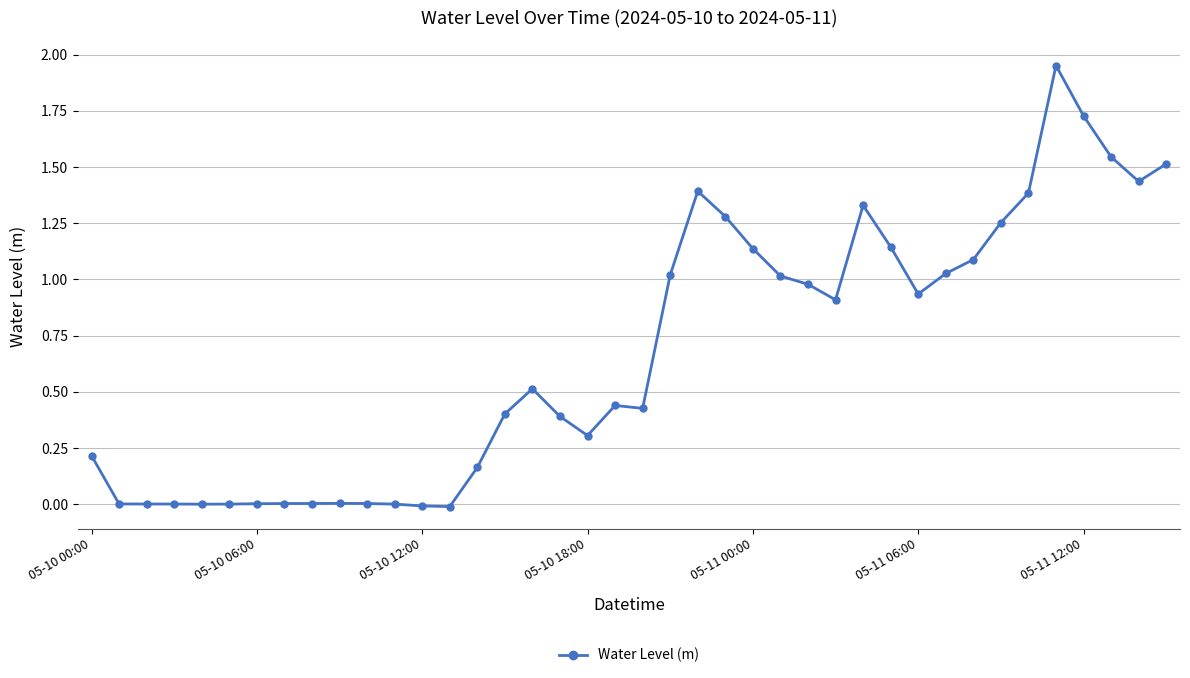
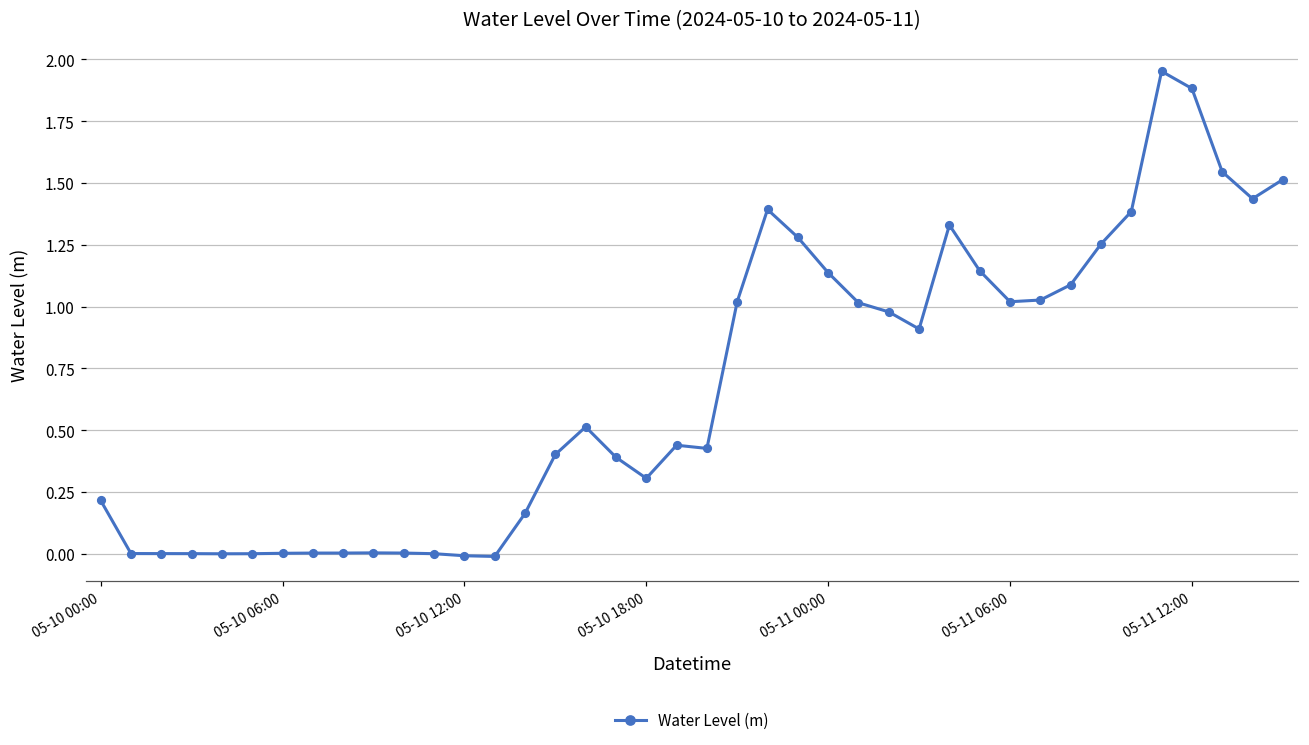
05-11 06:00: 0.93 -> 1.02
05-11 12:00: 1.73 -> 1.88
